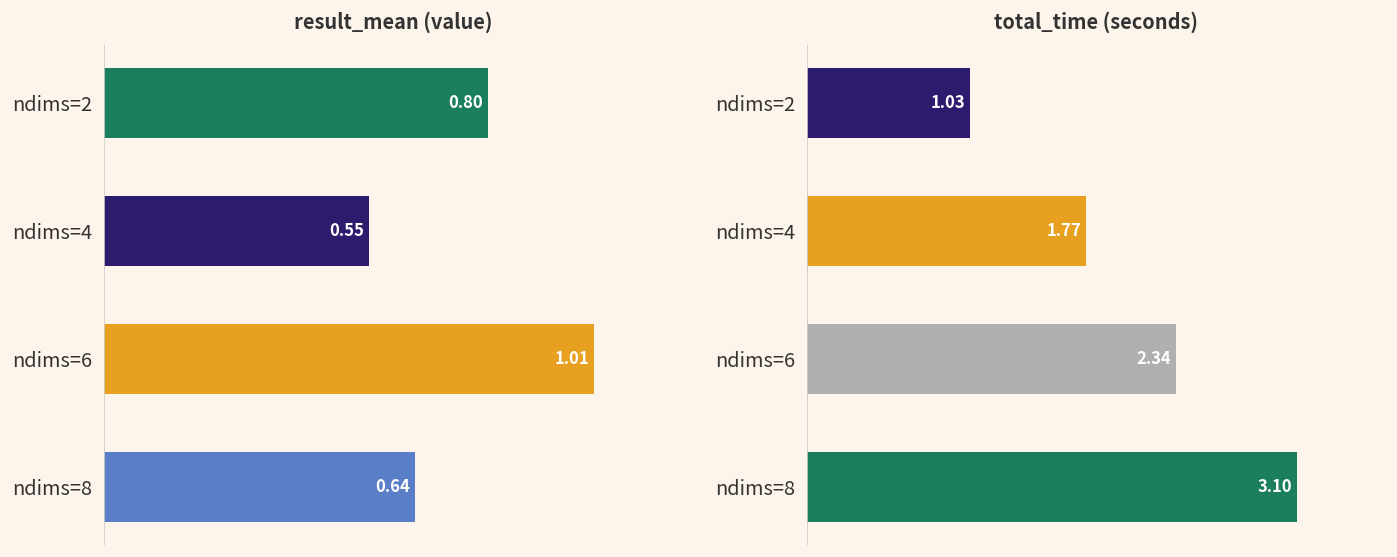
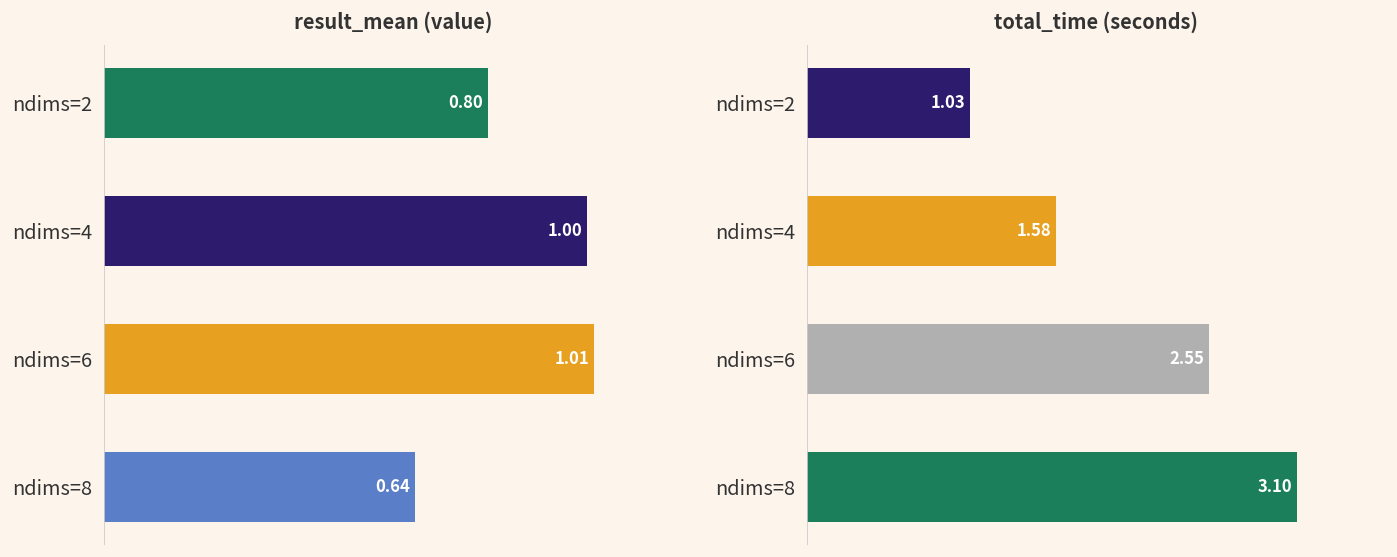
result_mean (value), ndims=4: 0.55 -> 1.00
total_time (seconds), ndims=4: 1.77 -> 1.58
total_time (seconds), ndims=6: 2.34 -> 2.55
